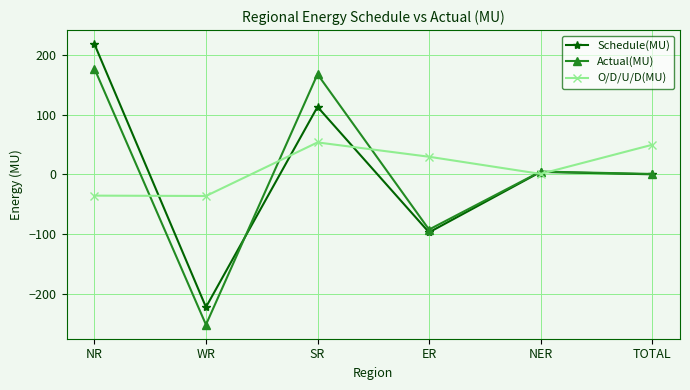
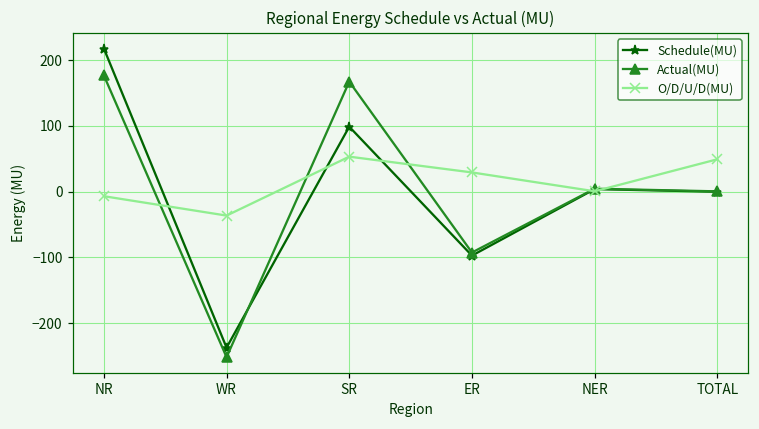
O/D/U/D(MU), NR: -40 -> -10
Schedule(MU), WR: -220 -> -240
Schedule(MU), SR: 110 -> 100
